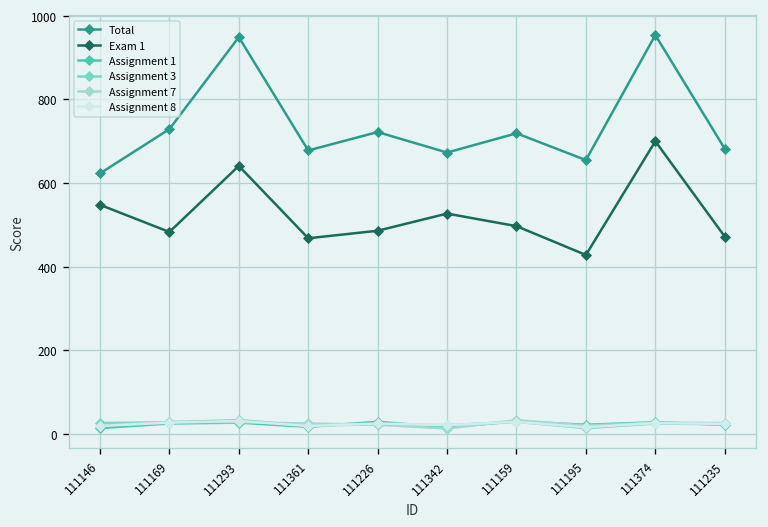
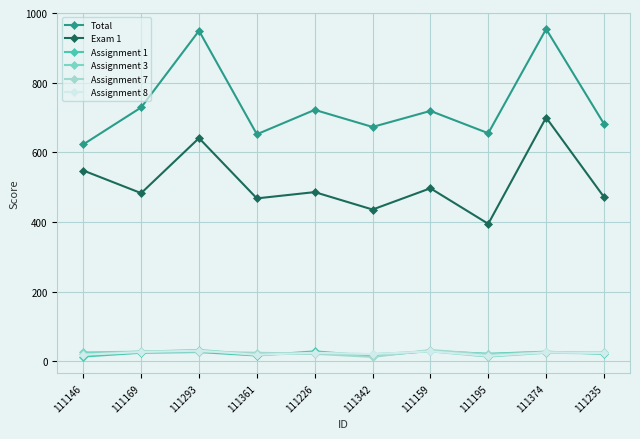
Total, 111361: 680 -> 650
Exam 1, 111342: 530 -> 440
Exam 1, 111195: 430 -> 400
